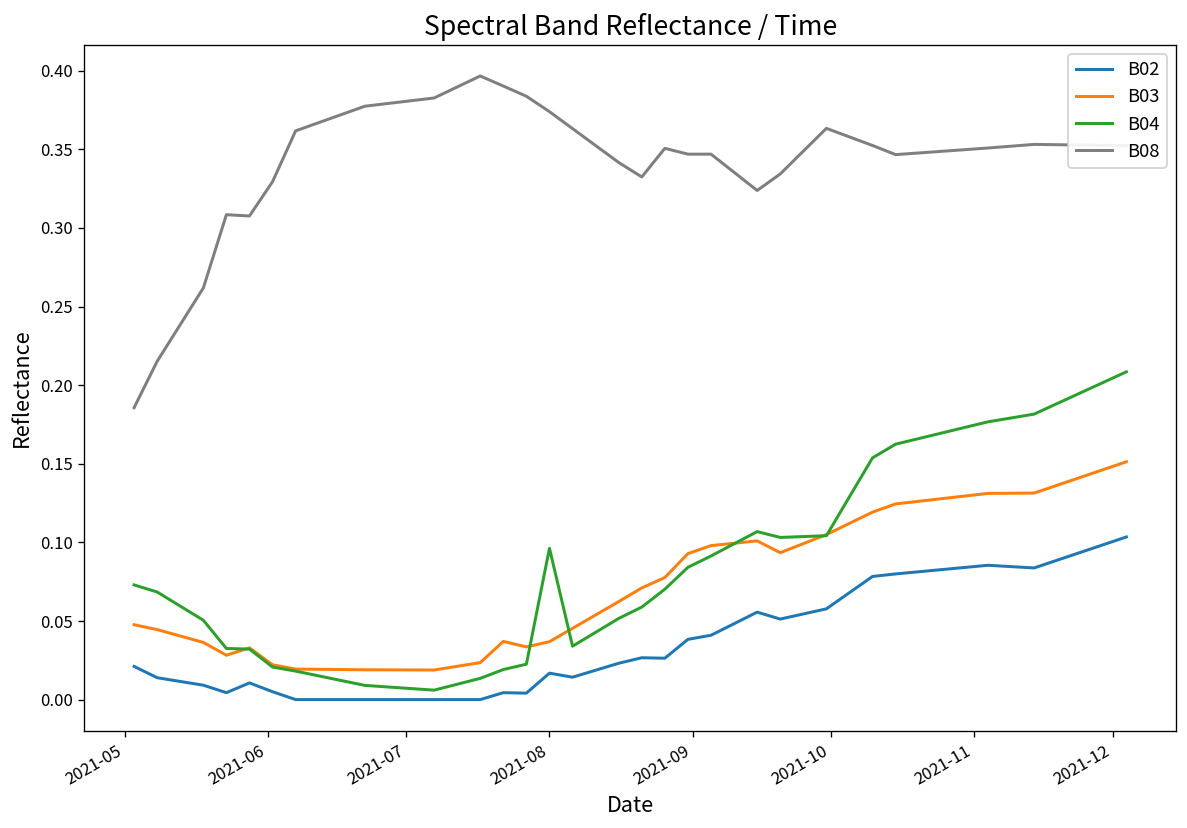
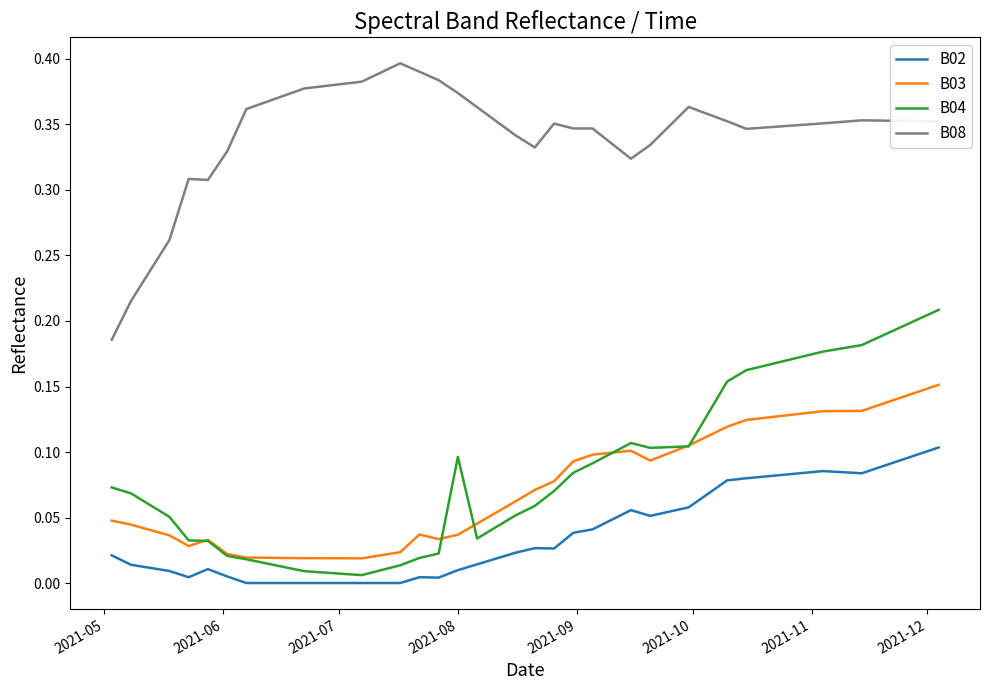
B02, 2021-08: 0.017 -> 0.010
